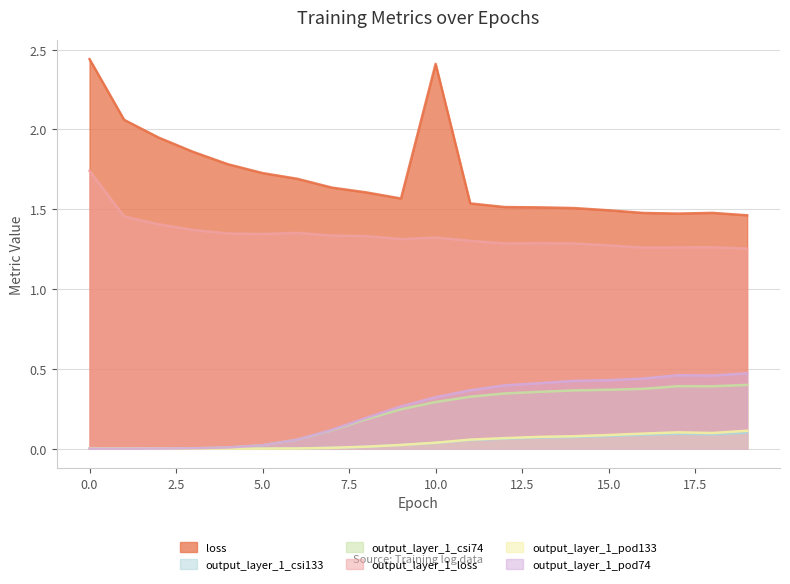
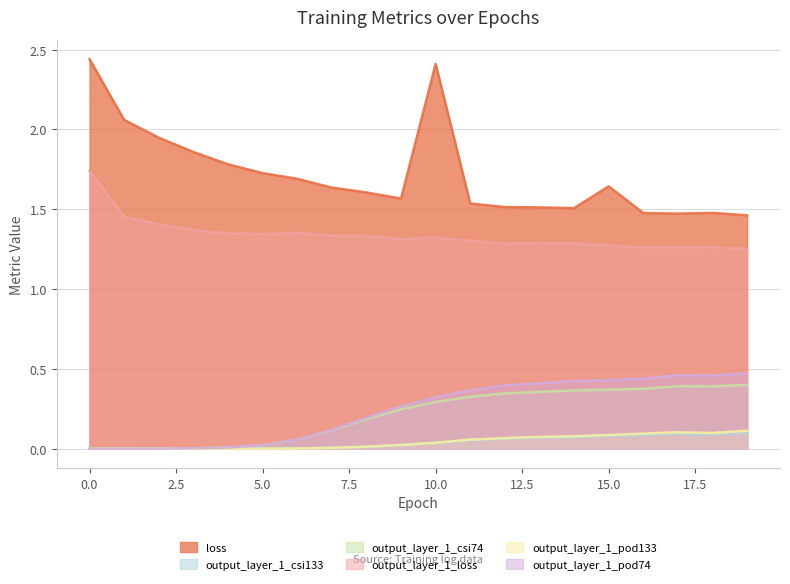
loss, 15.0: 1.49 -> 1.64
